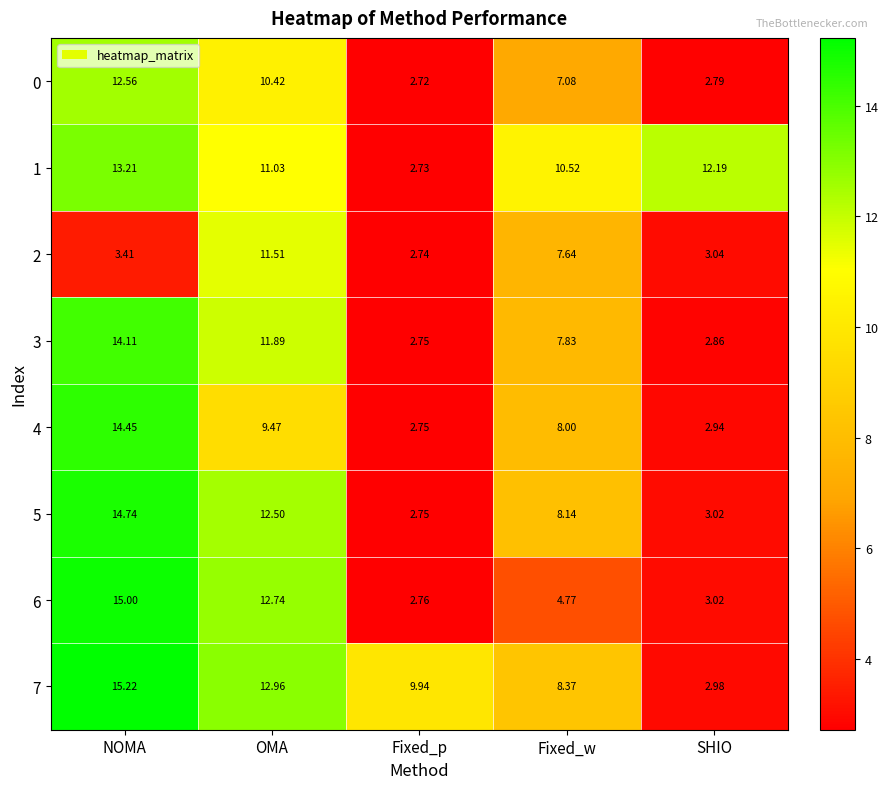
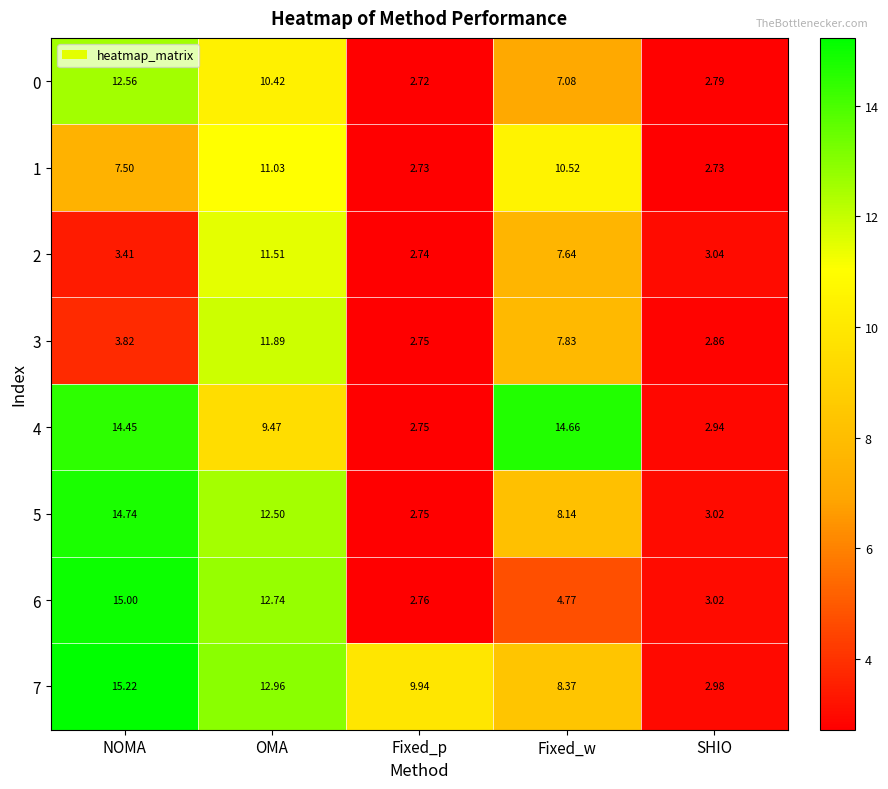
1, NOMA: 13.21 -> 7.50
1, SHIO: 12.19 -> 2.73
3, NOMA: 14.11 -> 3.82
4, Fixed_w: 8.00 -> 14.66
